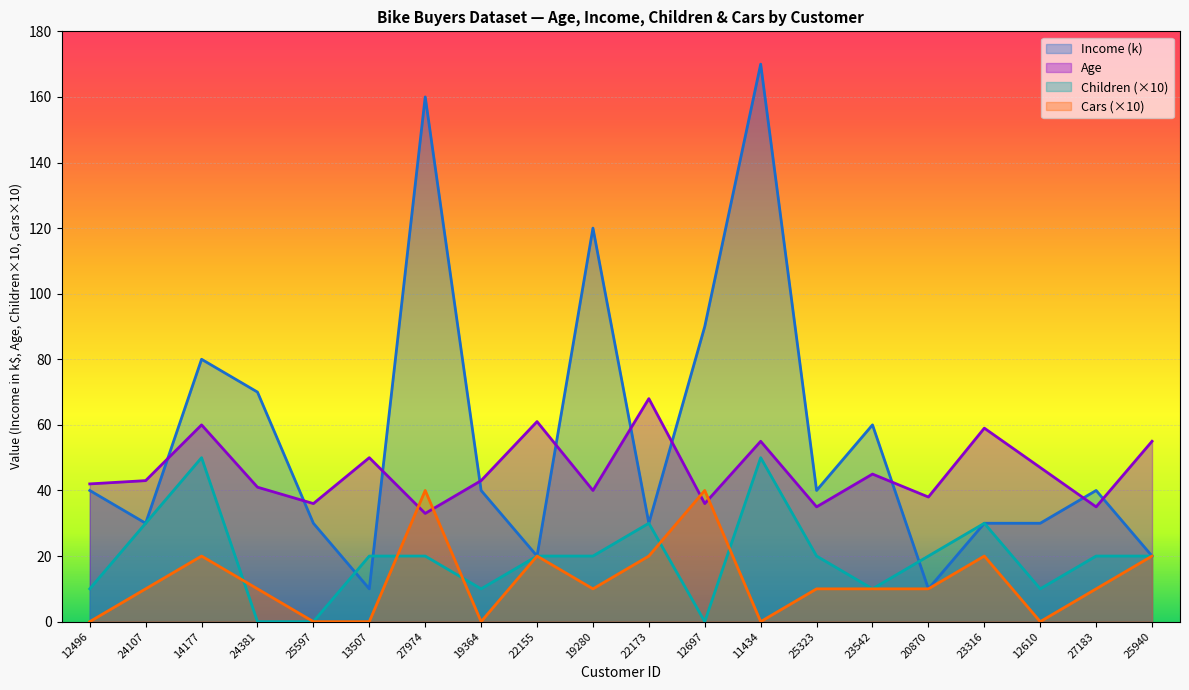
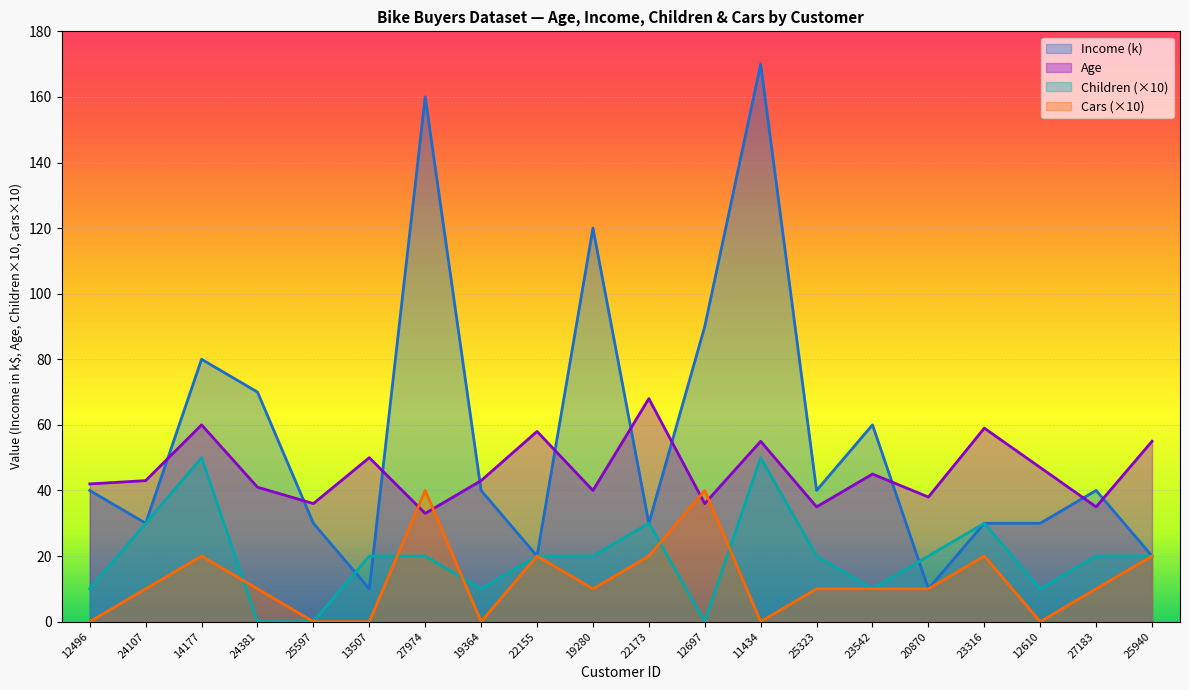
Age, 22155: 61 -> 58
